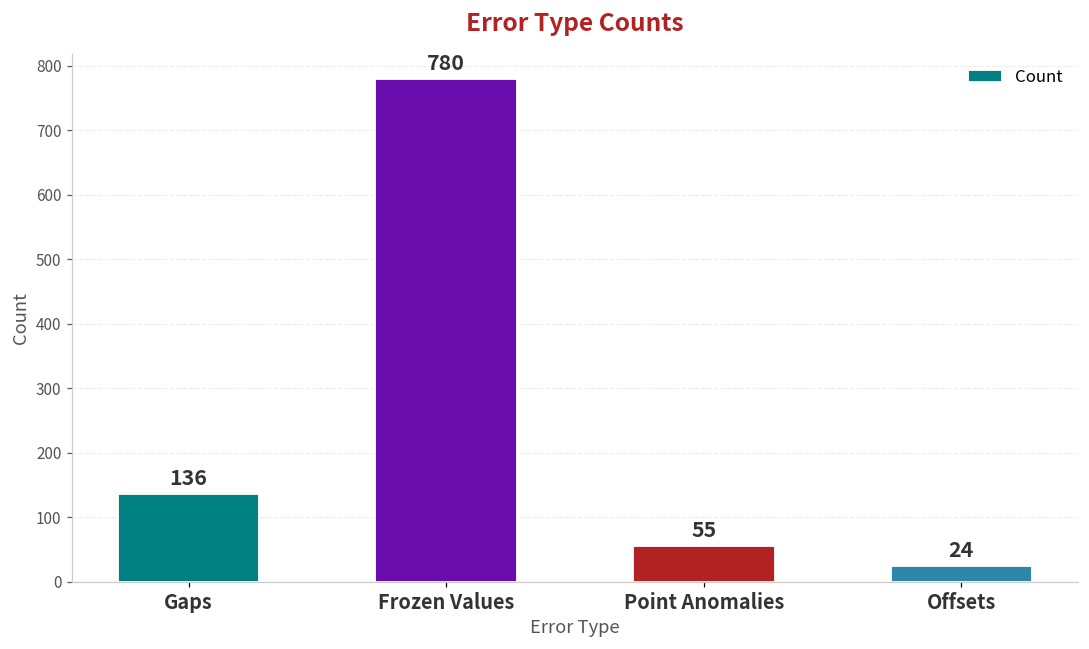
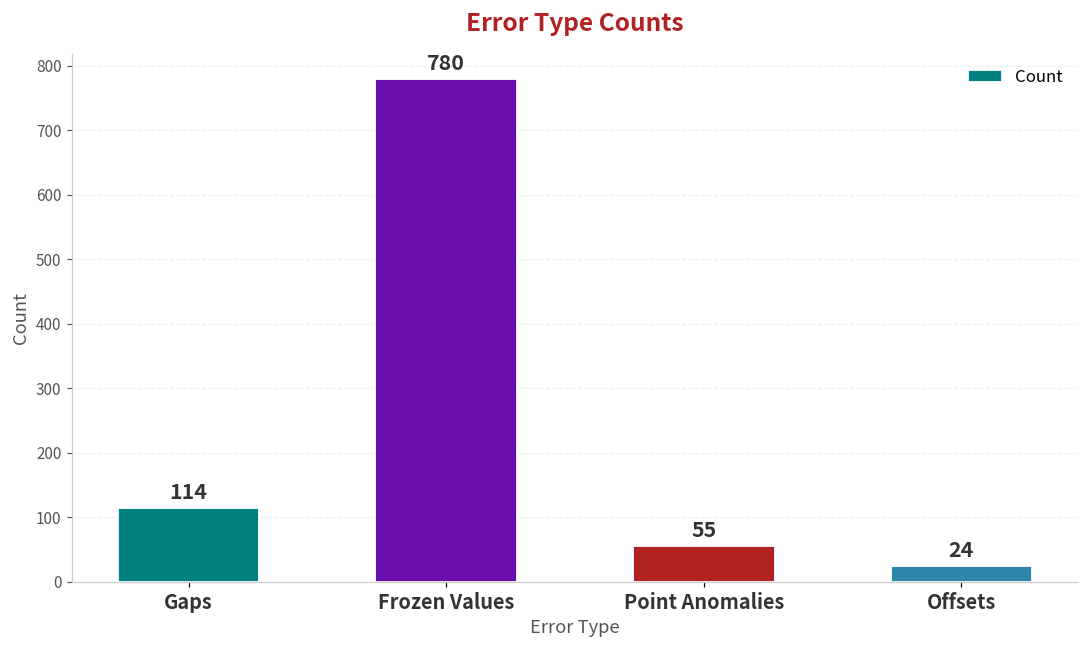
Gaps: 136 -> 114
